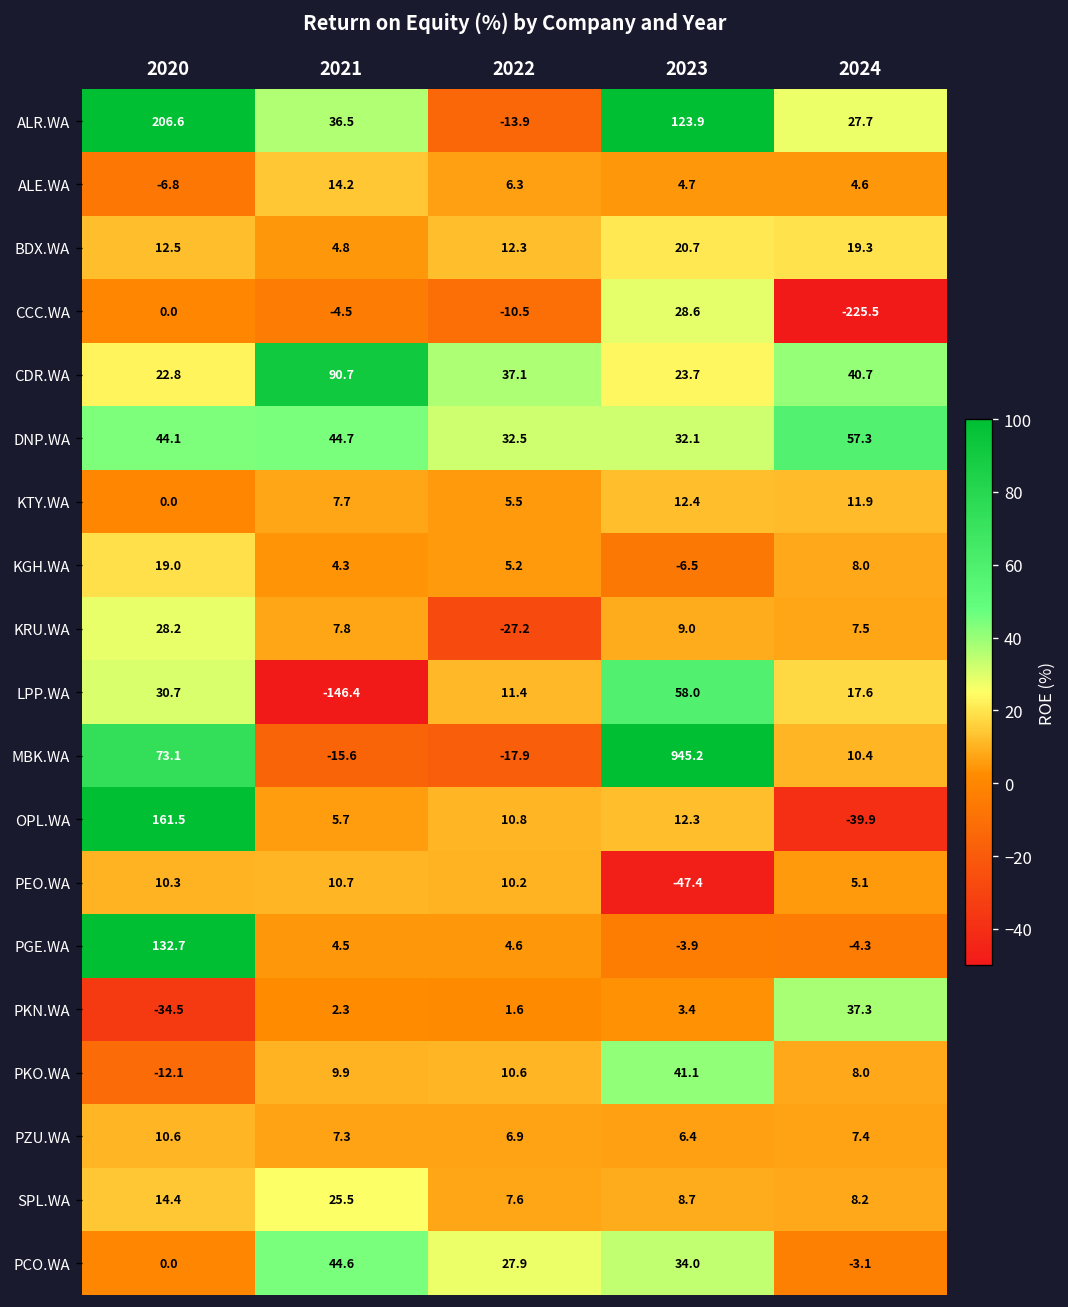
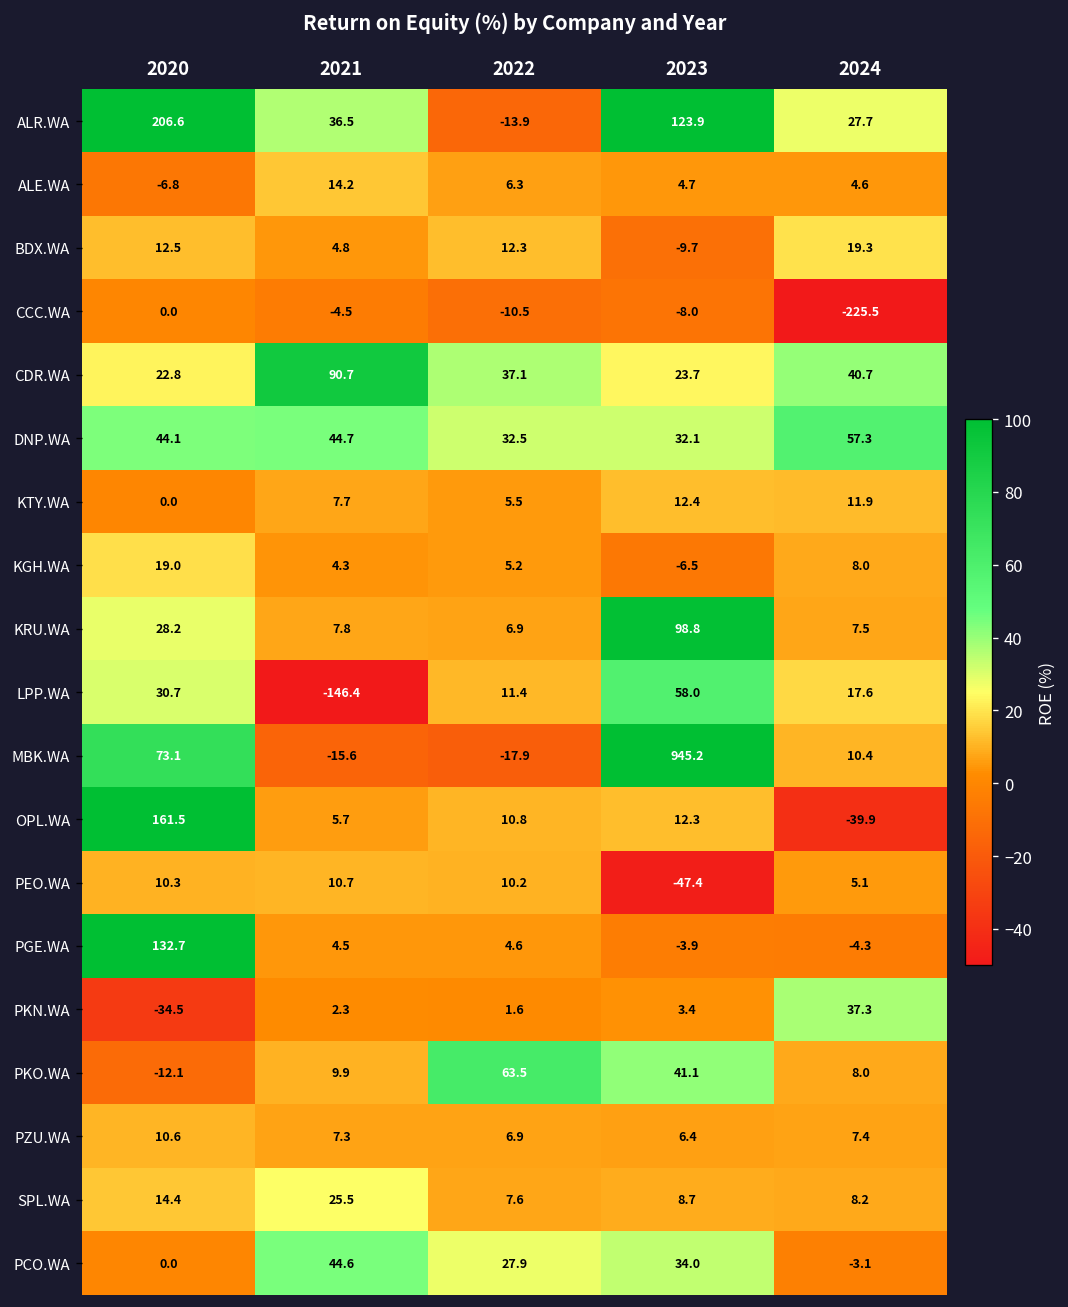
BDX.WA, 2023: 20.7 -> -9.7
CCC.WA, 2023: 28.6 -> -8.0
KRU.WA, 2022: -27.2 -> 6.9
KRU.WA, 2023: 9.0 -> 98.8
PKO.WA, 2022: 10.6 -> 63.5
